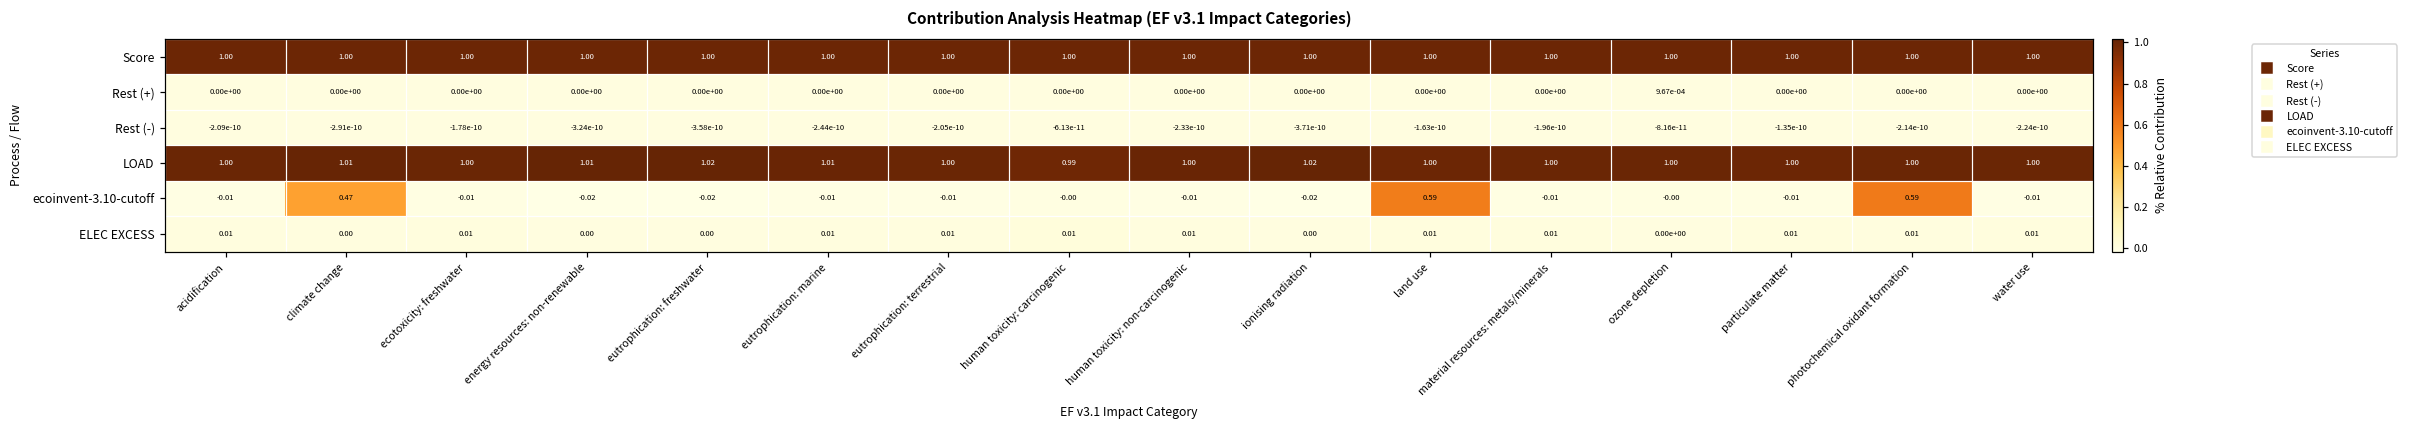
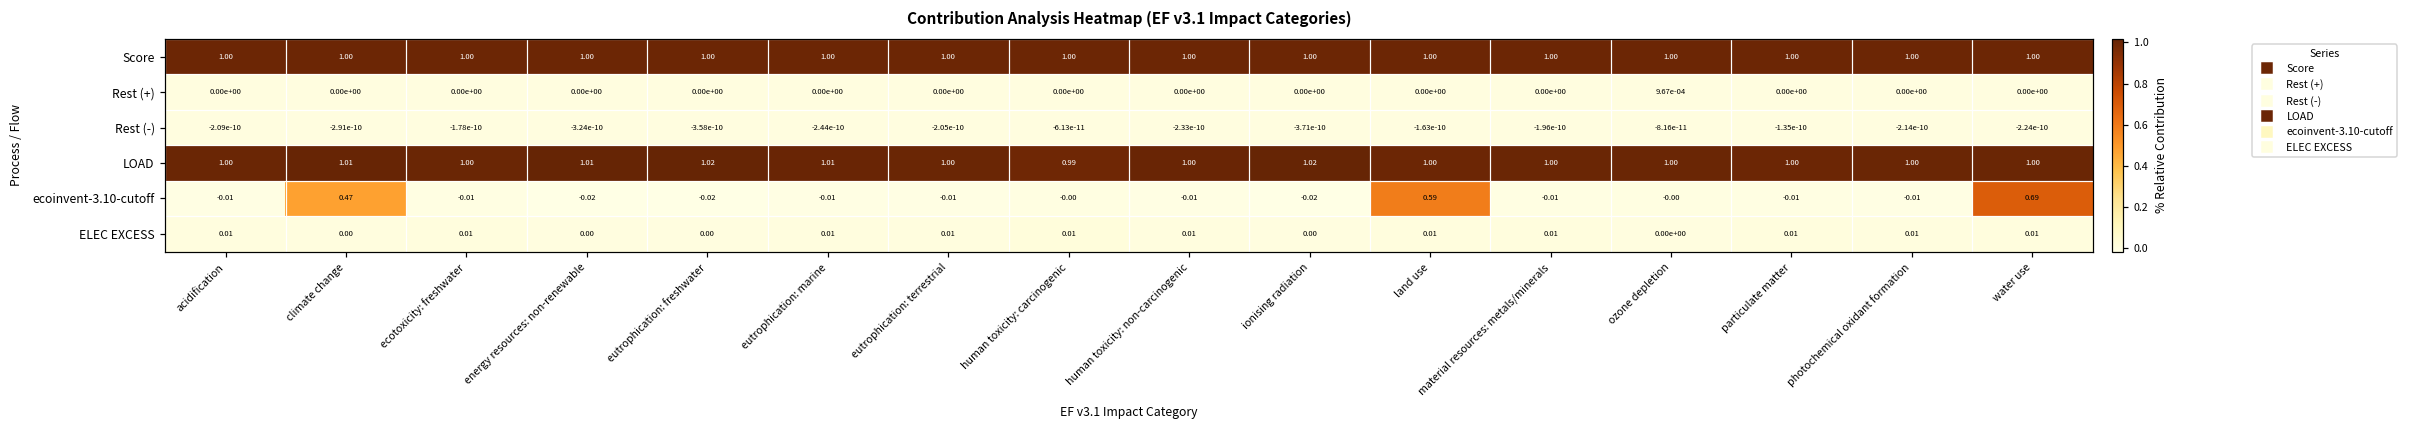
ecoinvent-3.10-cutoff, photochemical oxidant formation: 0.59 -> -0.01
ecoinvent-3.10-cutoff, water use: -0.01 -> 0.69
